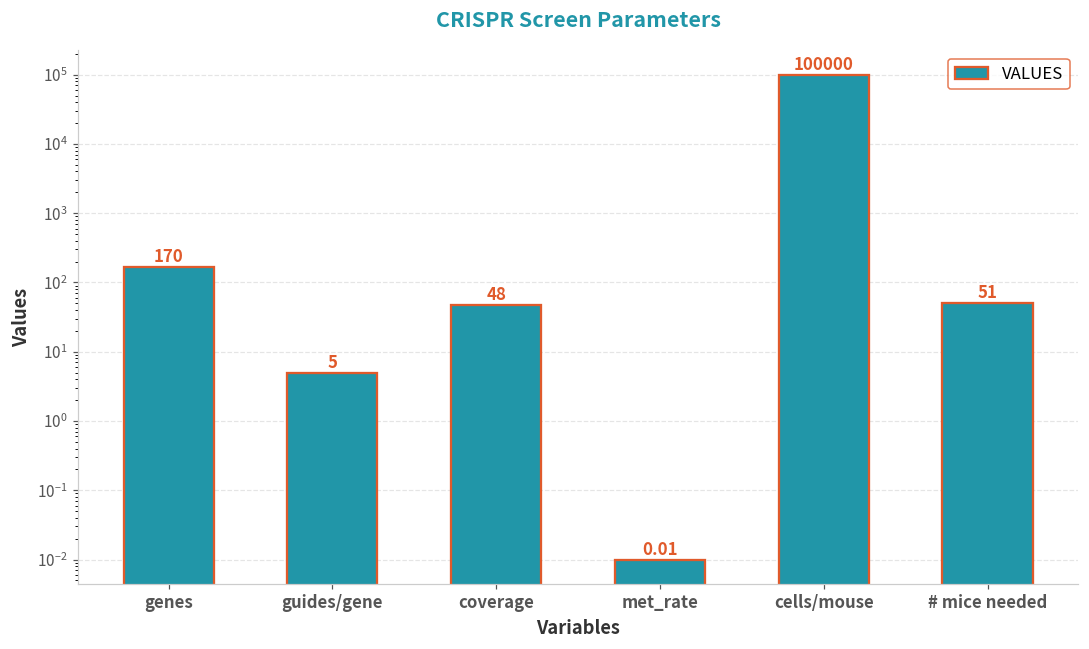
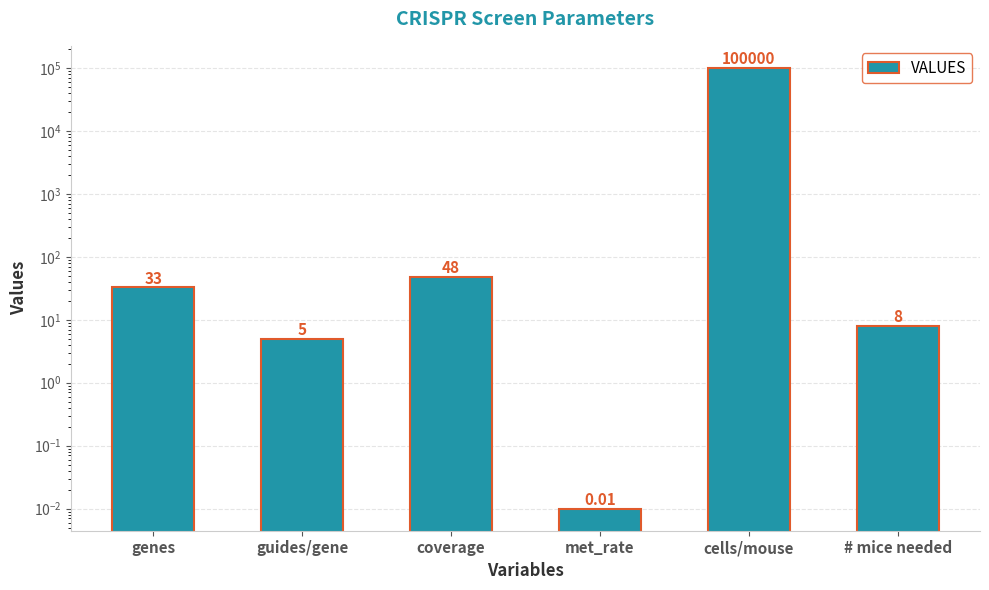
genes: 170 -> 33
# mice needed: 51 -> 8
